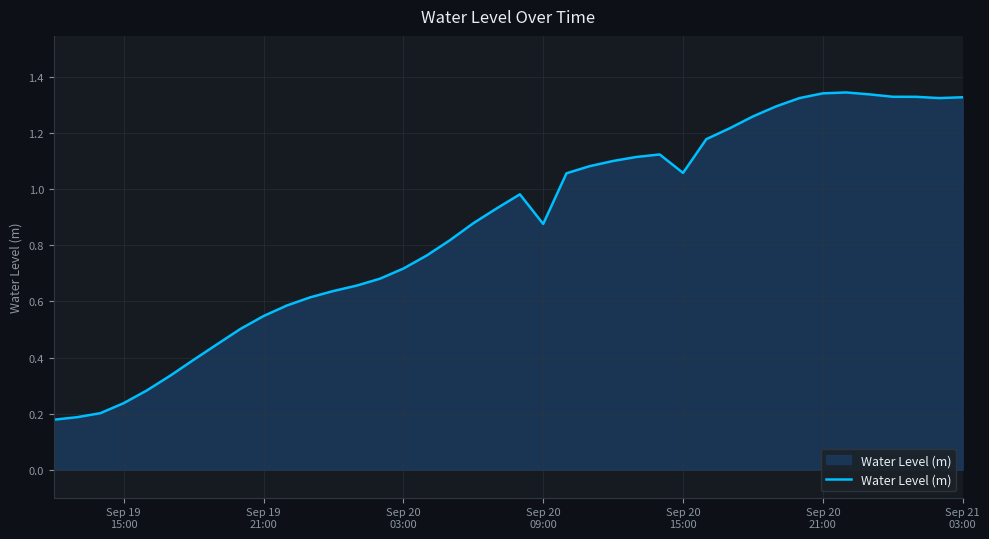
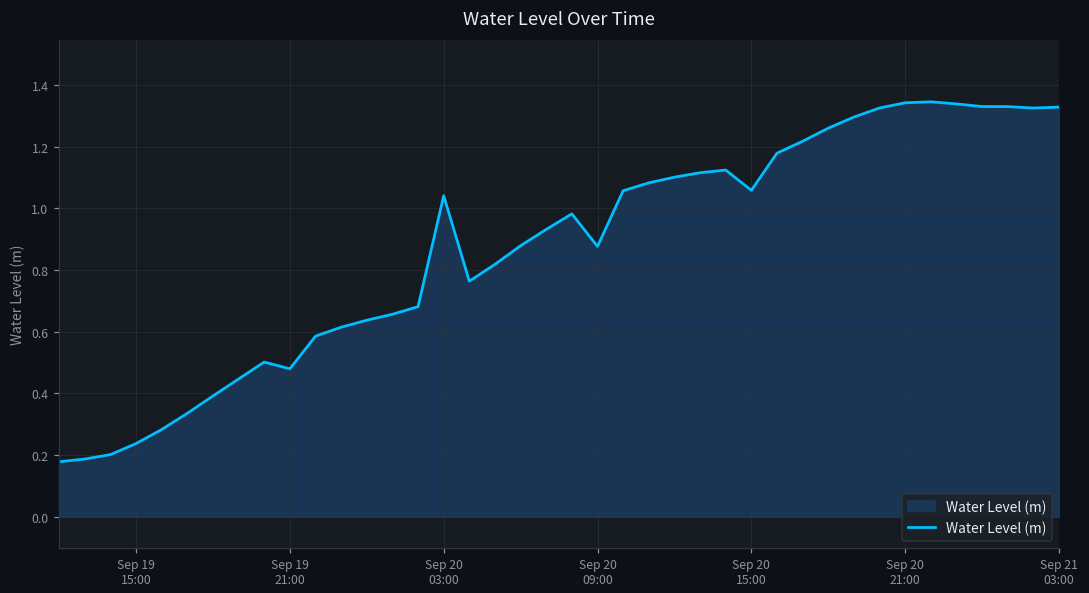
Sep 19 21:00: 0.55 -> 0.48
Sep 20 03:00: 0.72 -> 1.04
